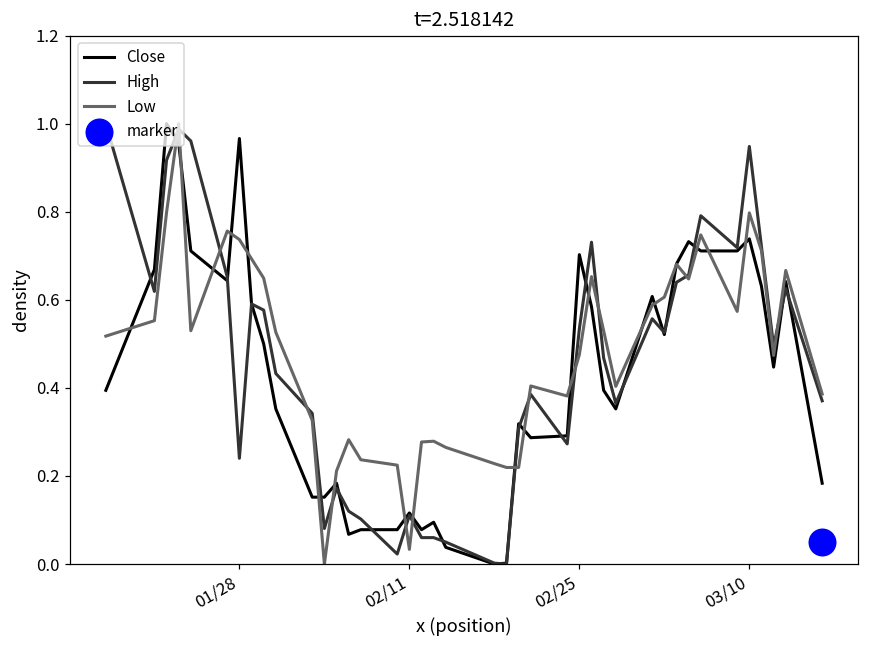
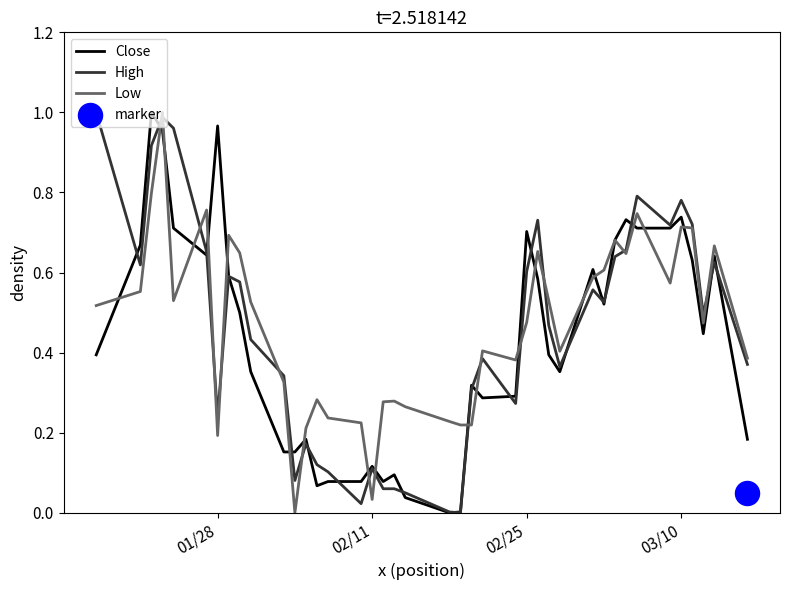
Low, 01/28: 0.74 -> 0.19
High, 02/25: 0.53 -> 0.60
High, 03/10: 0.95 -> 0.78
Low, 03/10: 0.80 -> 0.71
